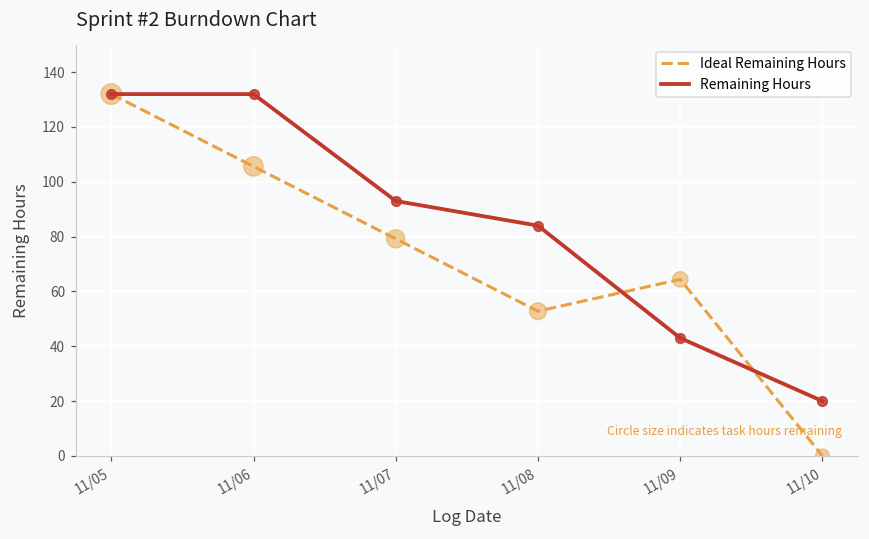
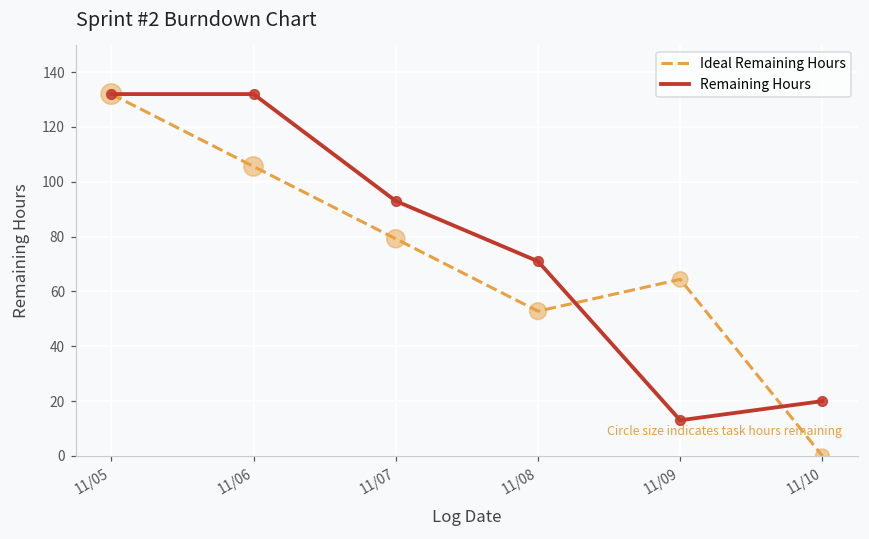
Remaining Hours, 11/08: 84 -> 71
Remaining Hours, 11/09: 43 -> 13
